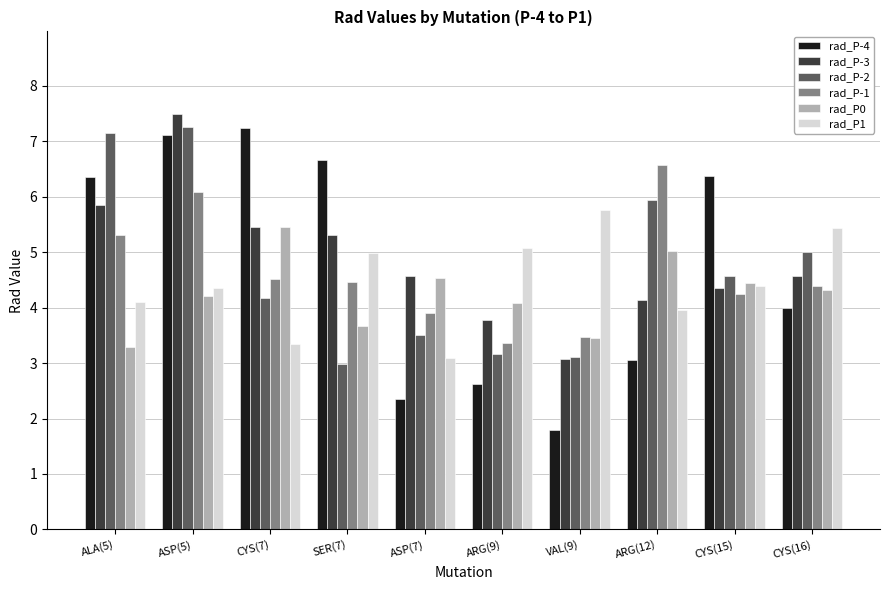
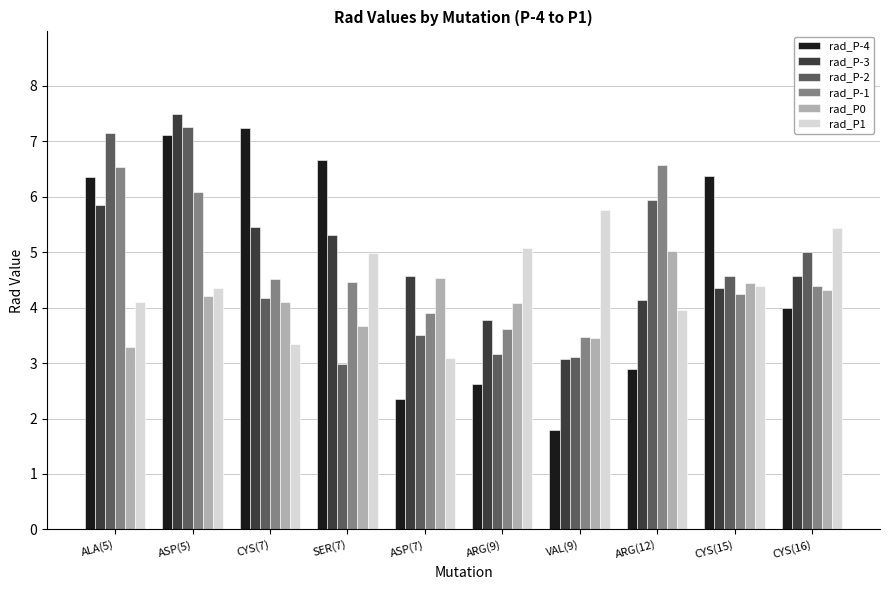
rad_P-1, ALA(5): 5.3 -> 6.5
rad_P0, CYS(7): 5.5 -> 4.1
rad_P-1, ARG(9): 3.4 -> 3.6
rad_P-4, ARG(12): 3.1 -> 2.9
